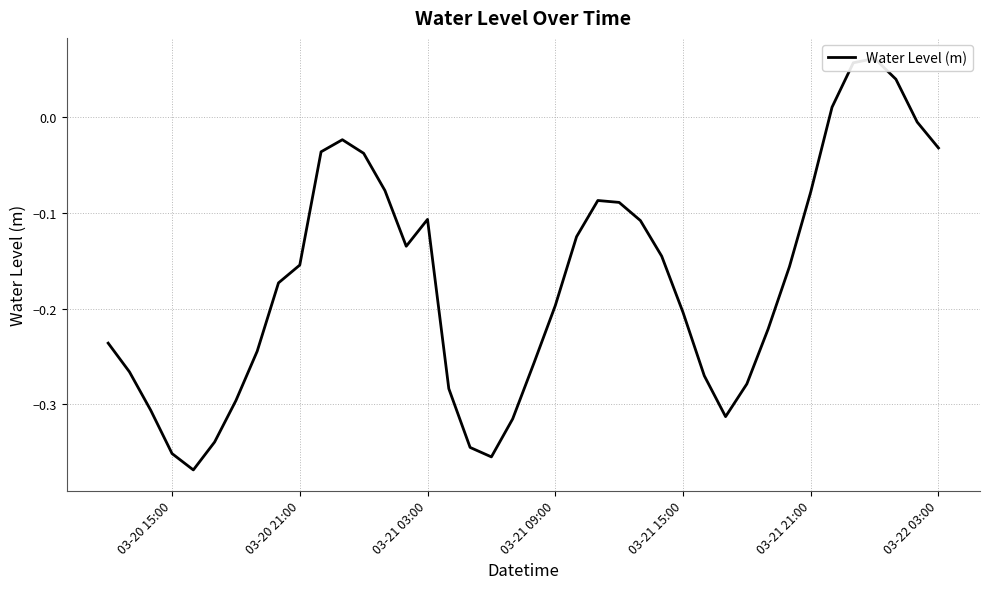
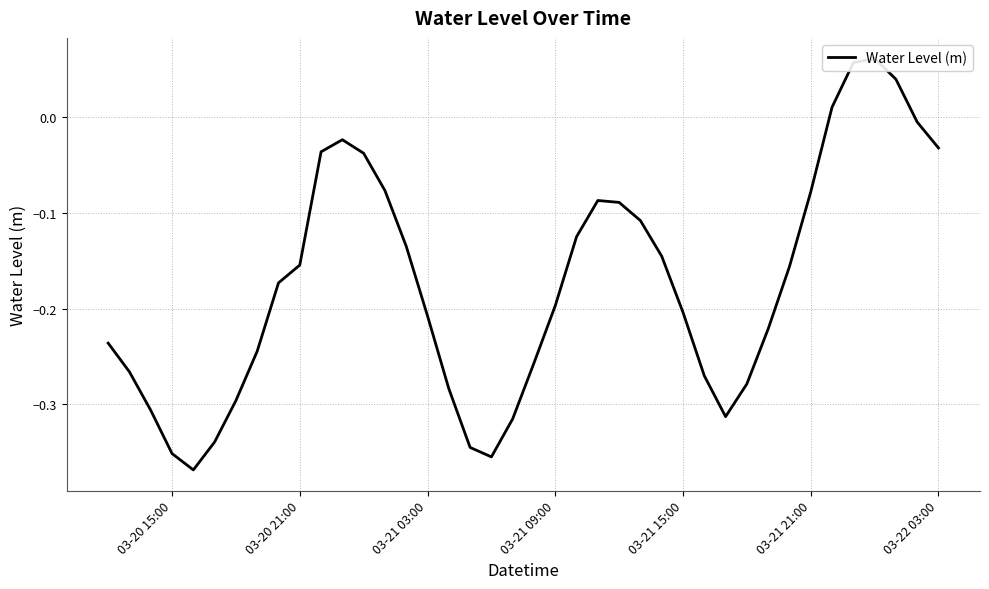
03-21 03:00: -0.11 -> -0.21
